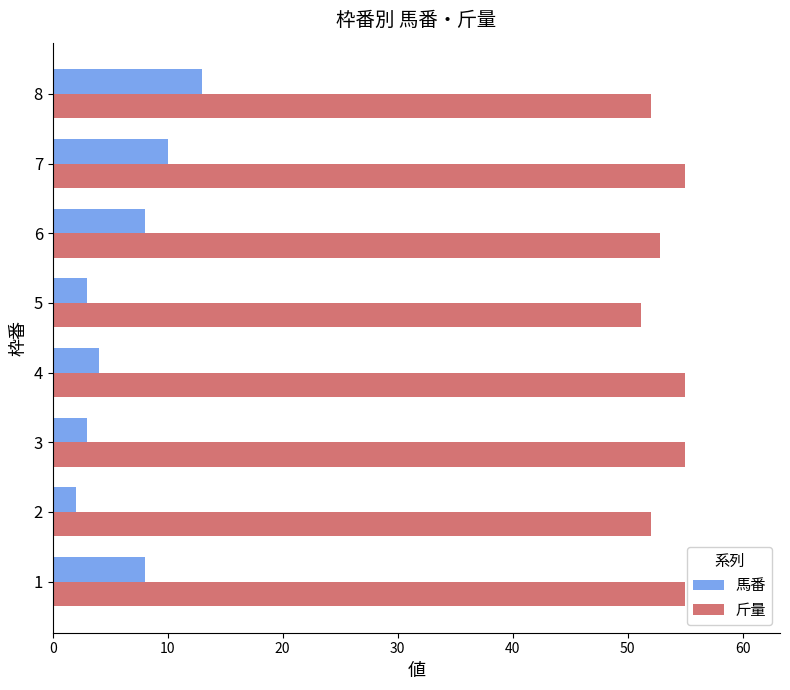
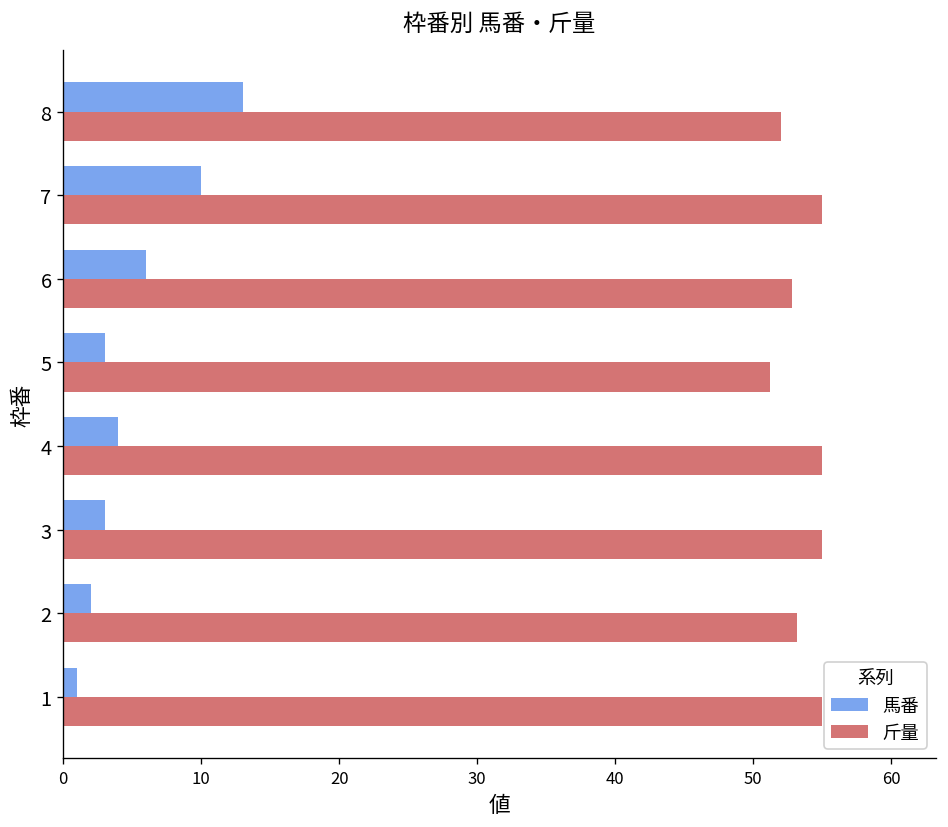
馬番, 6: 8 -> 6
斤量, 2: 52.0 -> 53.2
馬番, 1: 8 -> 1
